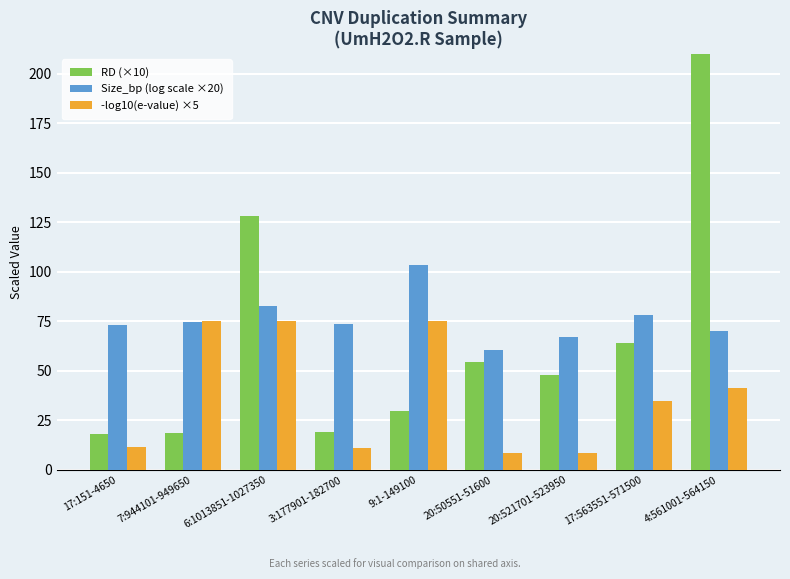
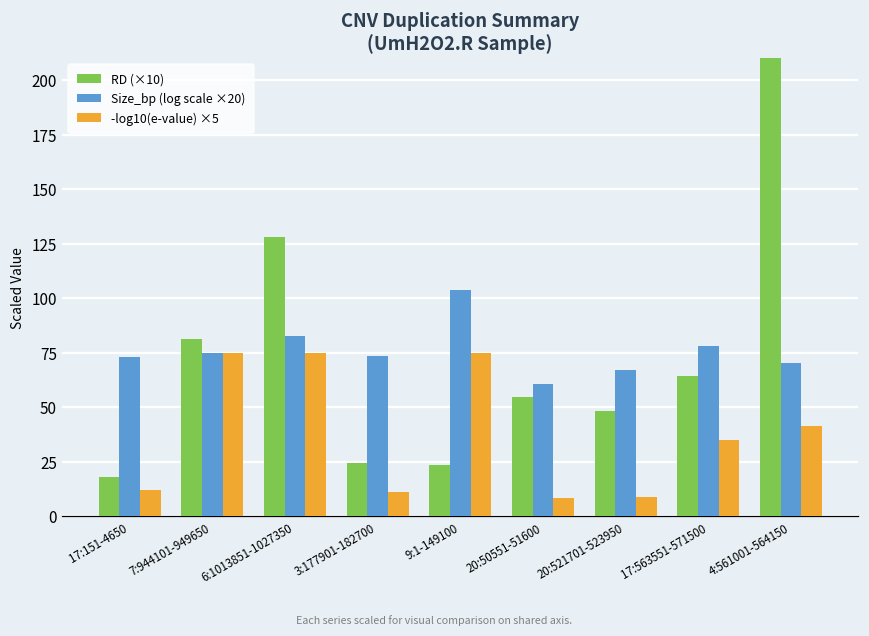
RD (×10), 7:944101-949650: 18 -> 81
RD (×10), 3:177901-182700: 19 -> 24
RD (×10), 9:1-149100: 30 -> 23
